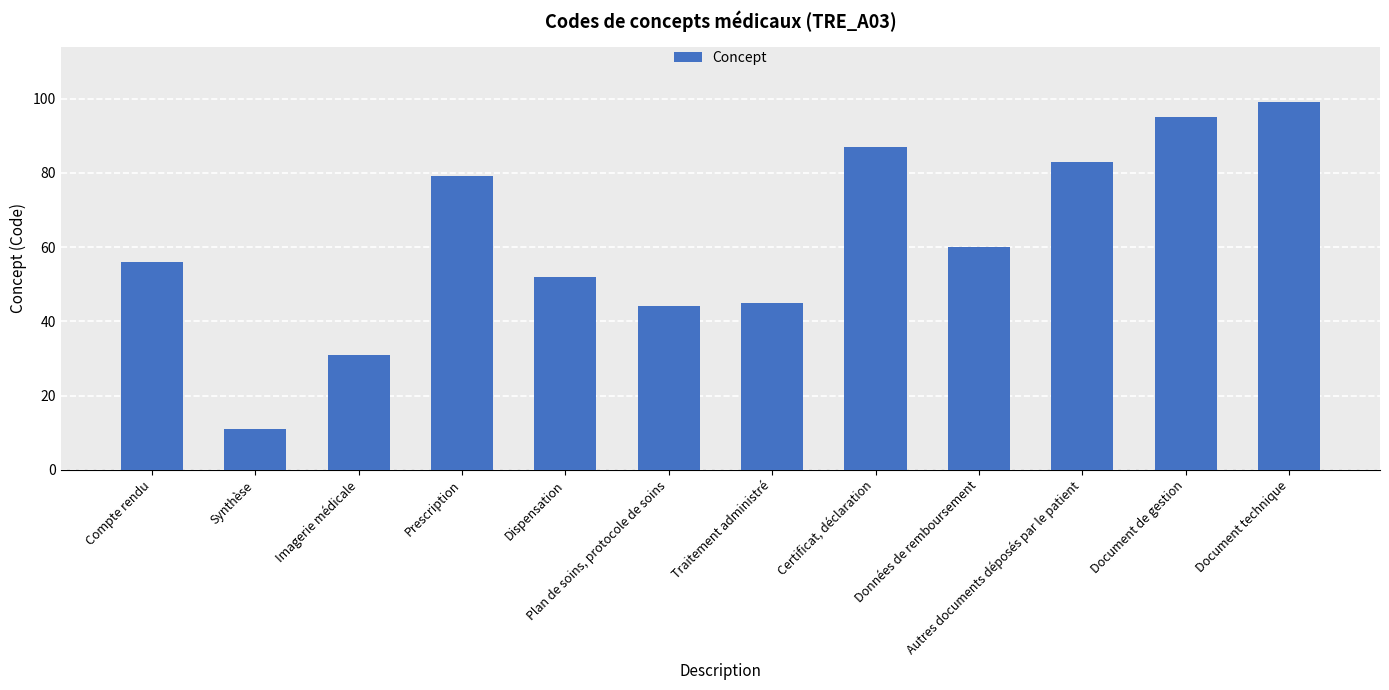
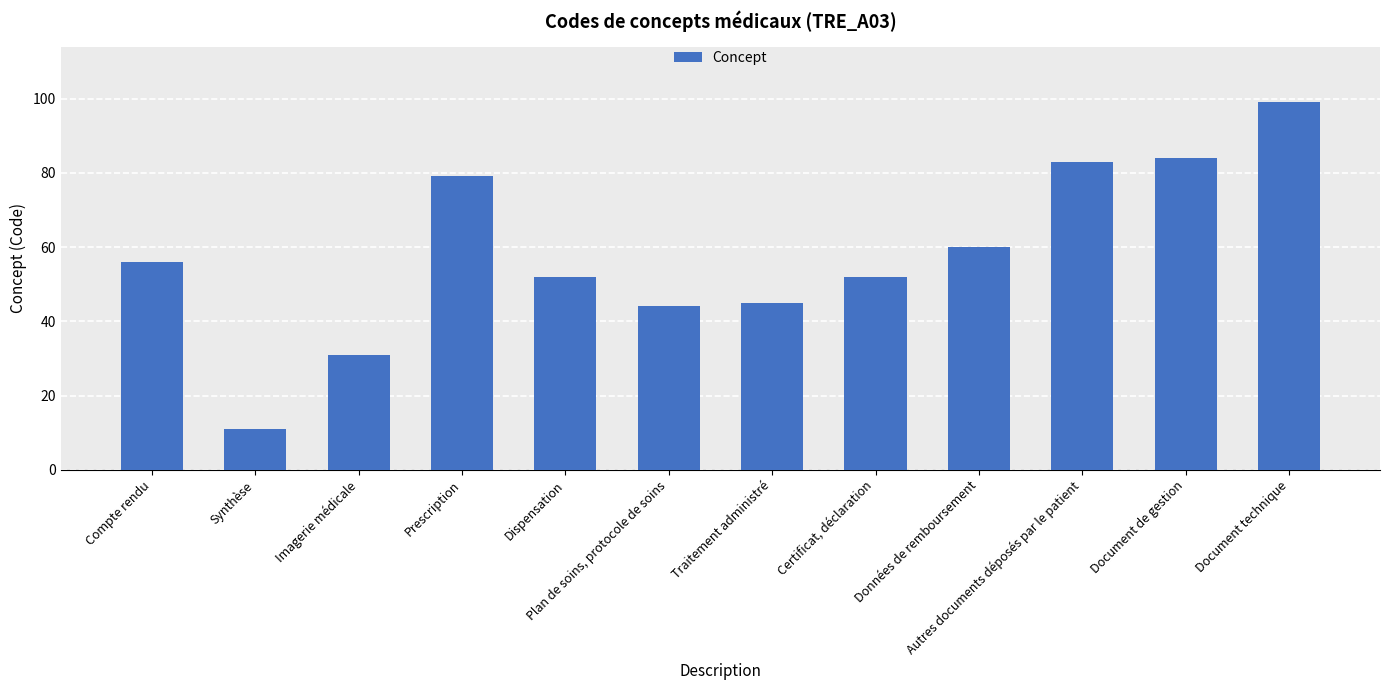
Certificat, déclaration: 87 -> 52
Document de gestion: 95 -> 84
